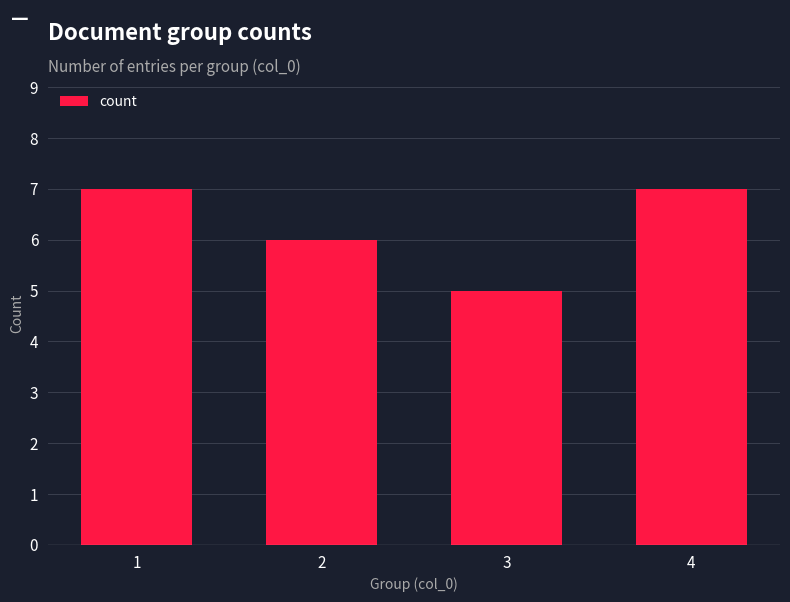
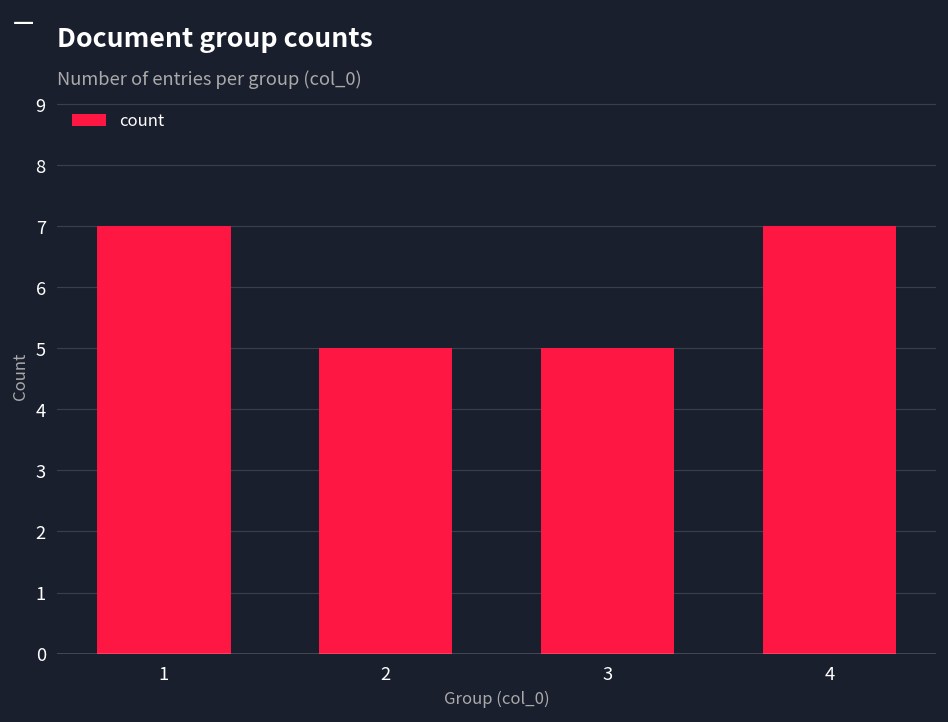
2: 6 -> 5
